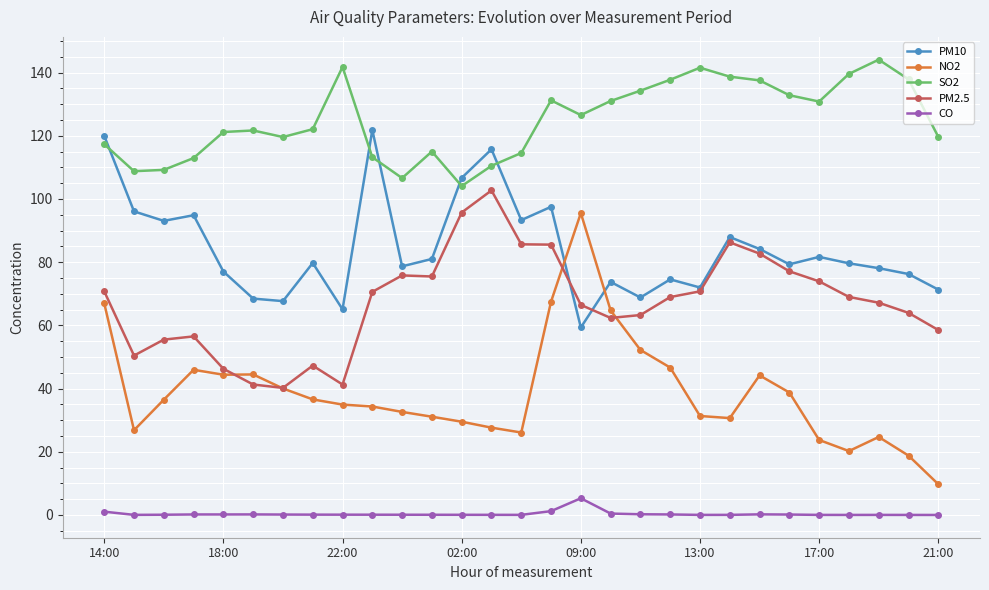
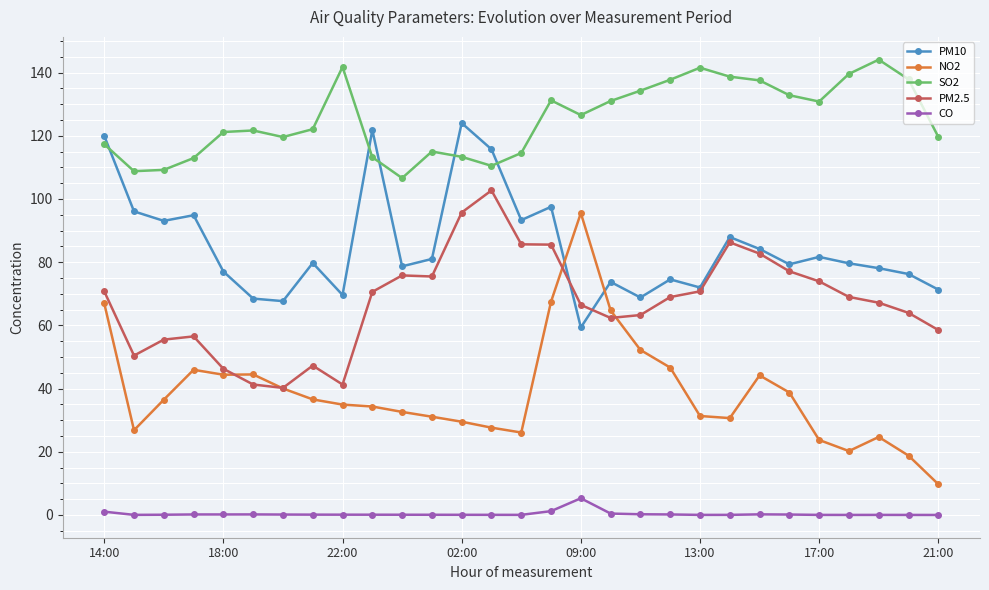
PM10, 22:00: 65 -> 70
PM10, 02:00: 107 -> 124
SO2, 02:00: 104 -> 113
